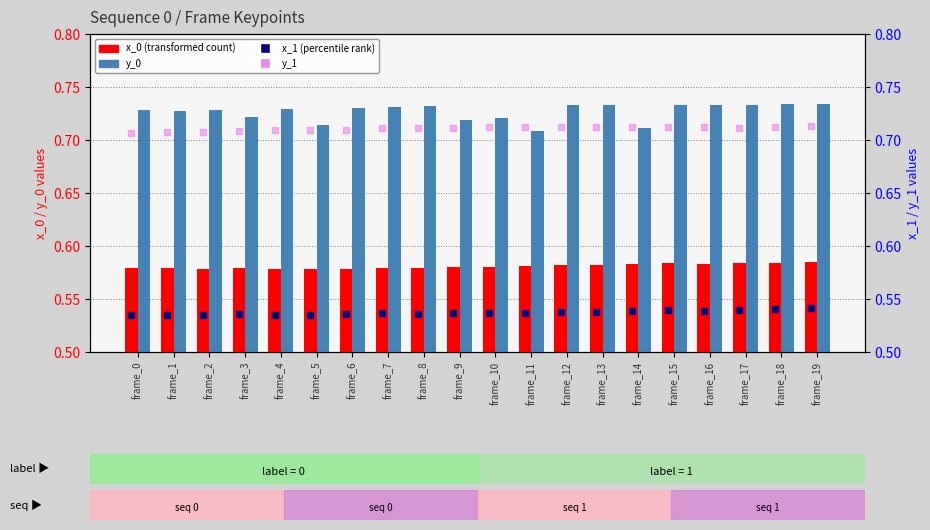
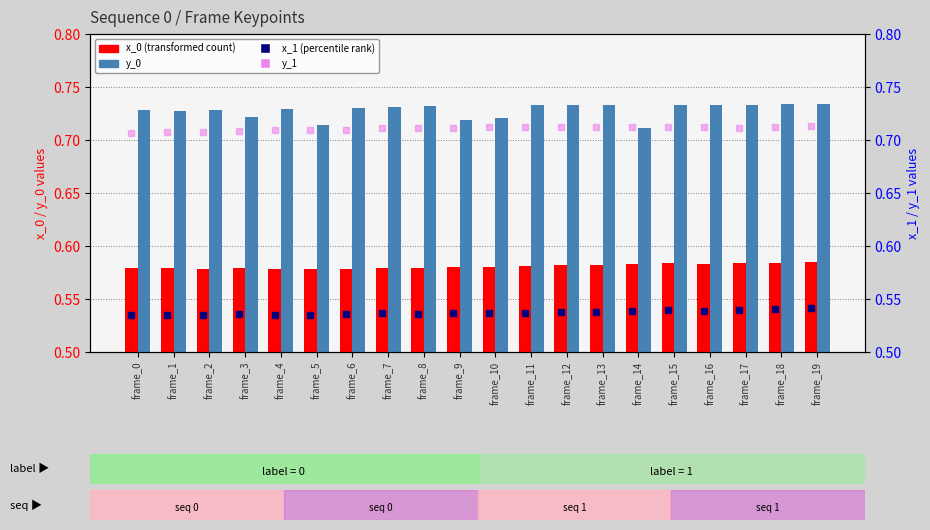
y_0, frame_11: 0.709 -> 0.733
